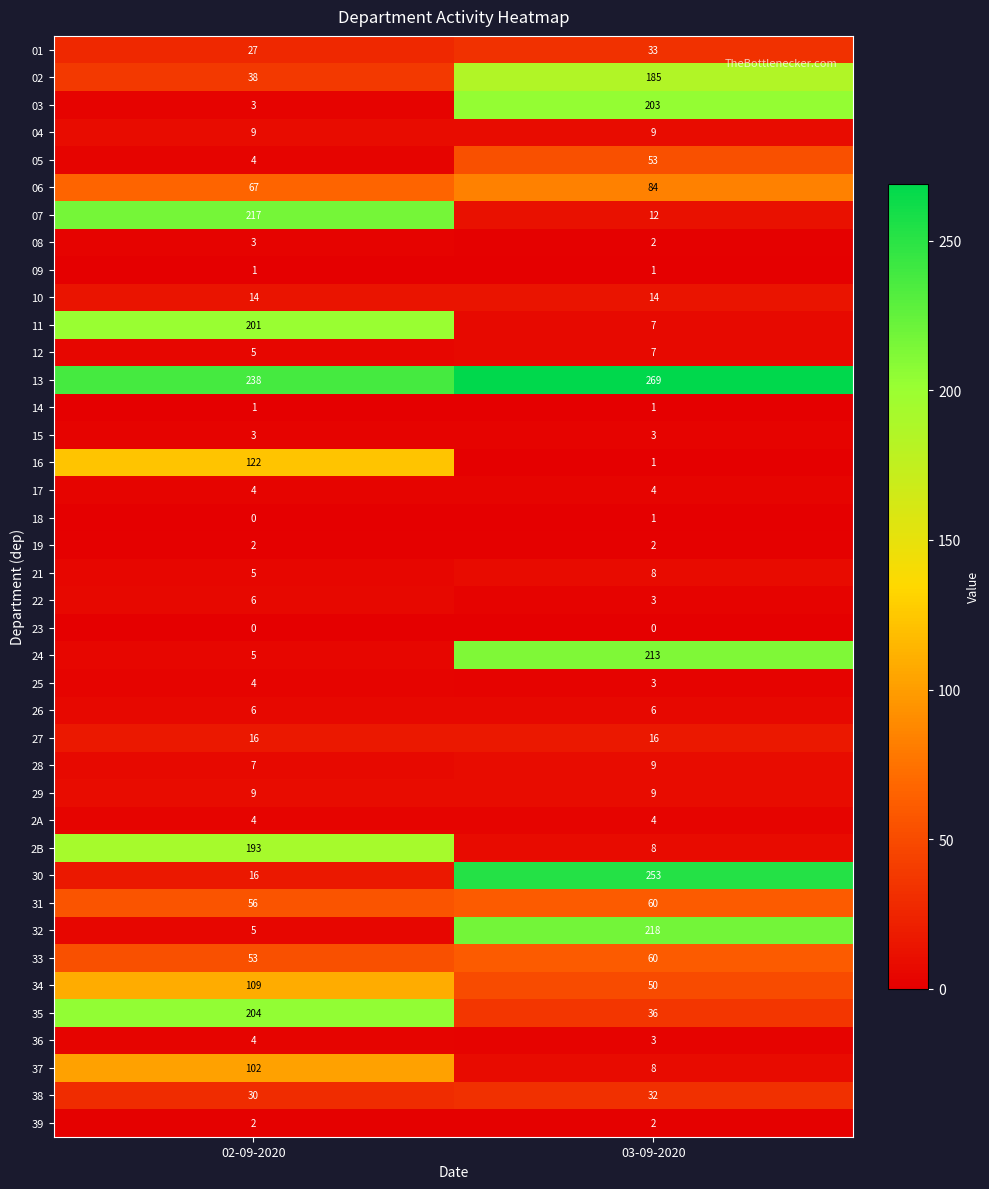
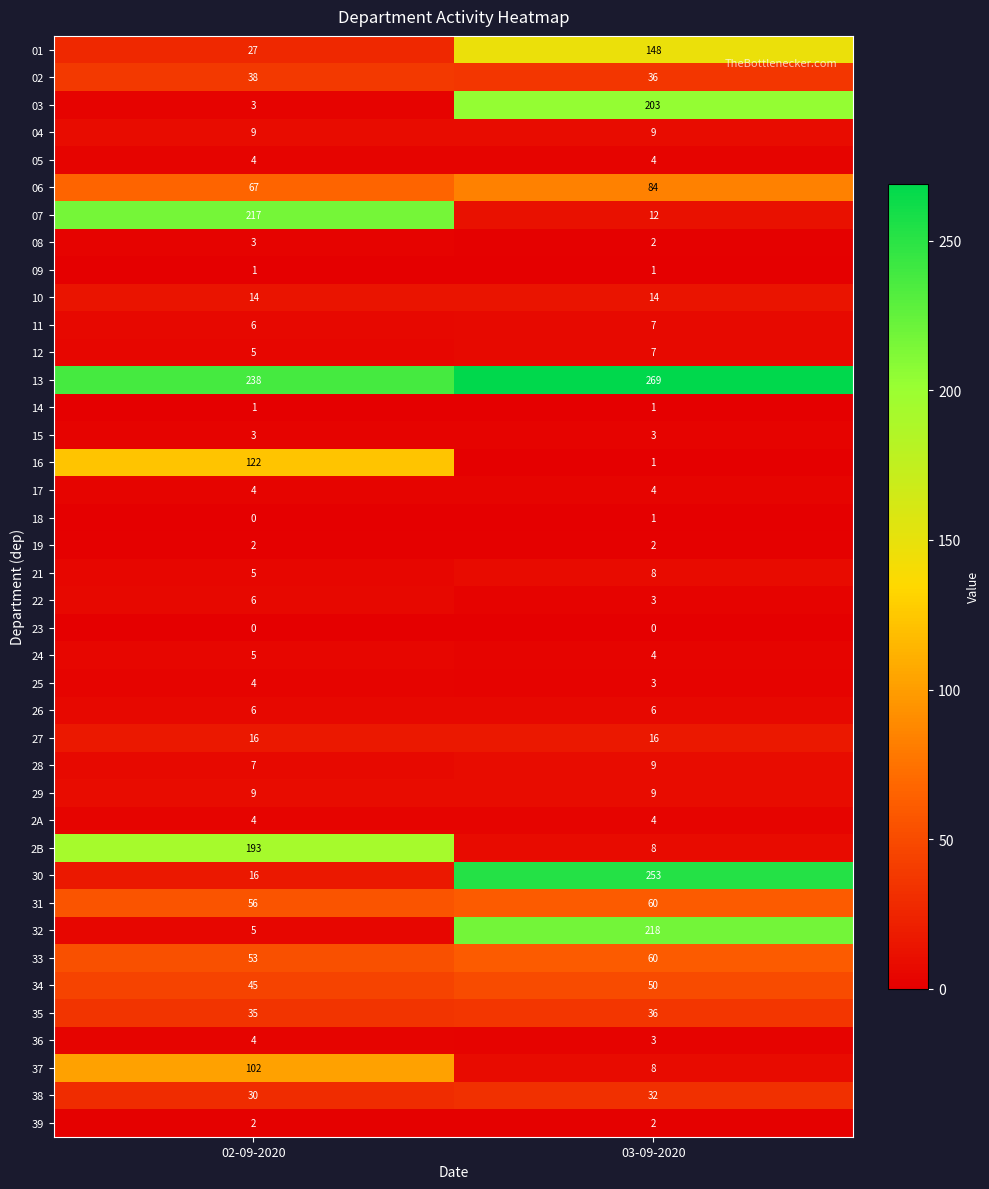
01, 03-09-2020: 33 -> 148
02, 03-09-2020: 185 -> 36
05, 03-09-2020: 53 -> 4
11, 02-09-2020: 201 -> 6
24, 03-09-2020: 213 -> 4
34, 02-09-2020: 109 -> 45
35, 02-09-2020: 204 -> 35
